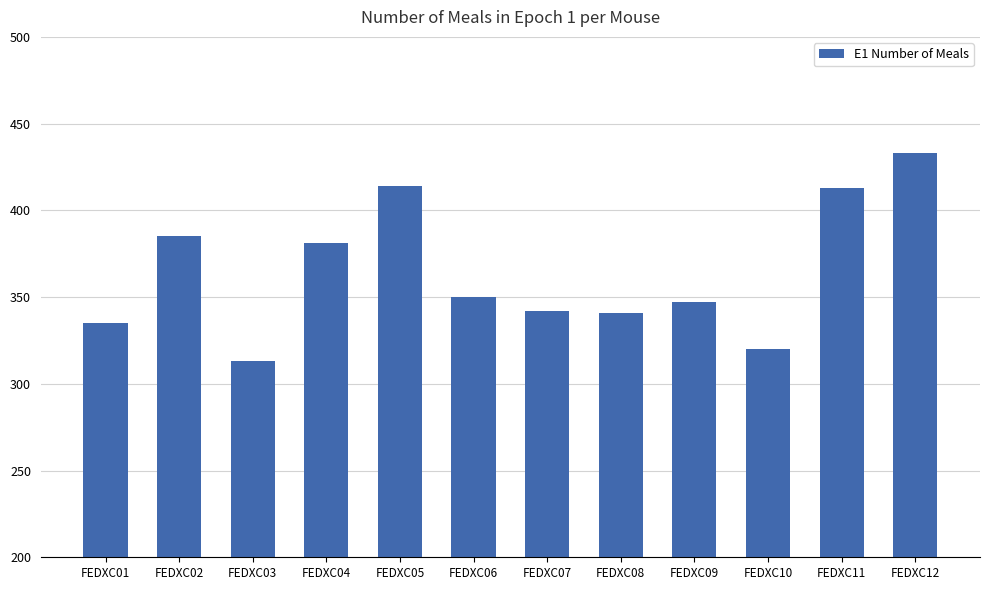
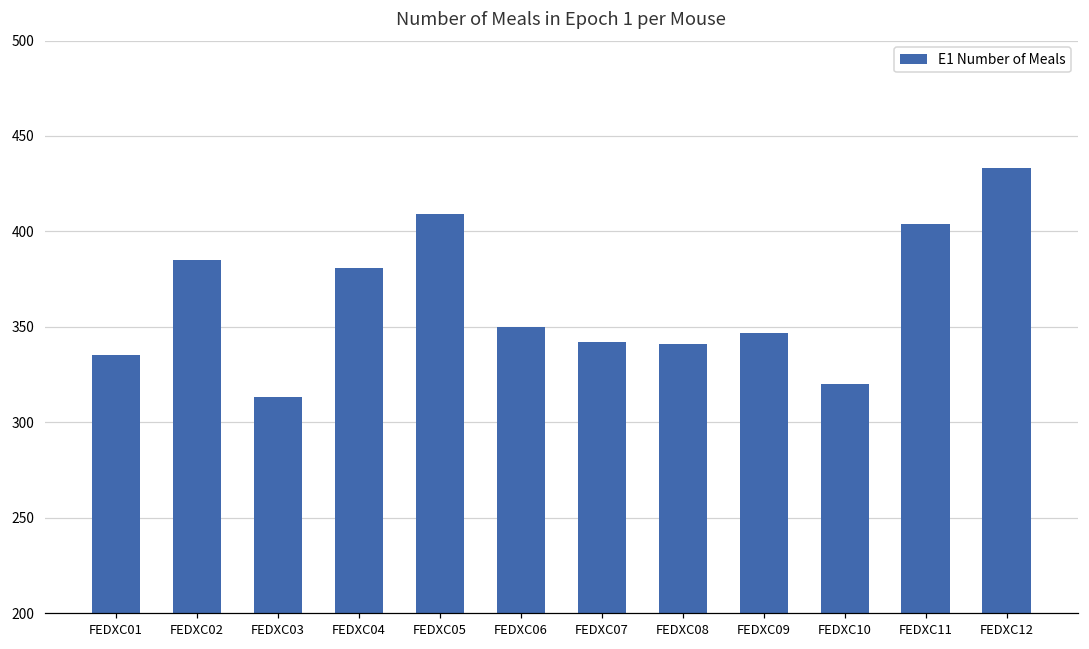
FEDXC05: 414 -> 409
FEDXC11: 413 -> 404
